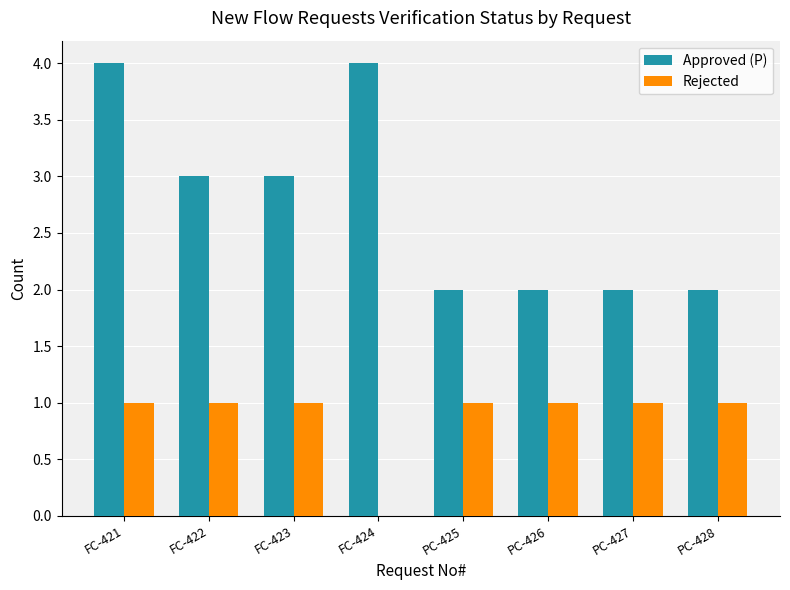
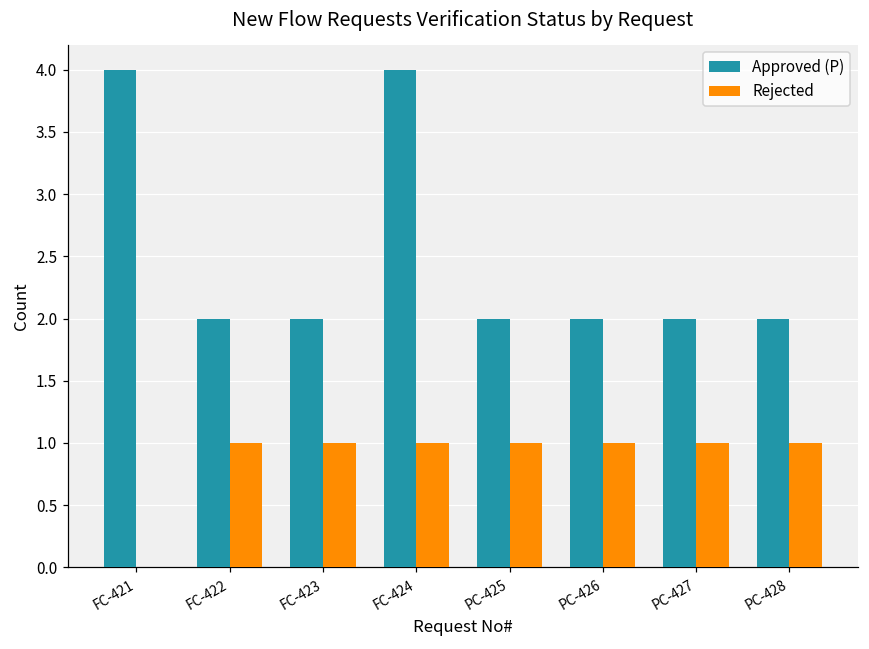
Rejected, FC-421: 1 -> 0
Approved (P), FC-422: 3 -> 2
Approved (P), FC-423: 3 -> 2
Rejected, FC-424: 0 -> 1
